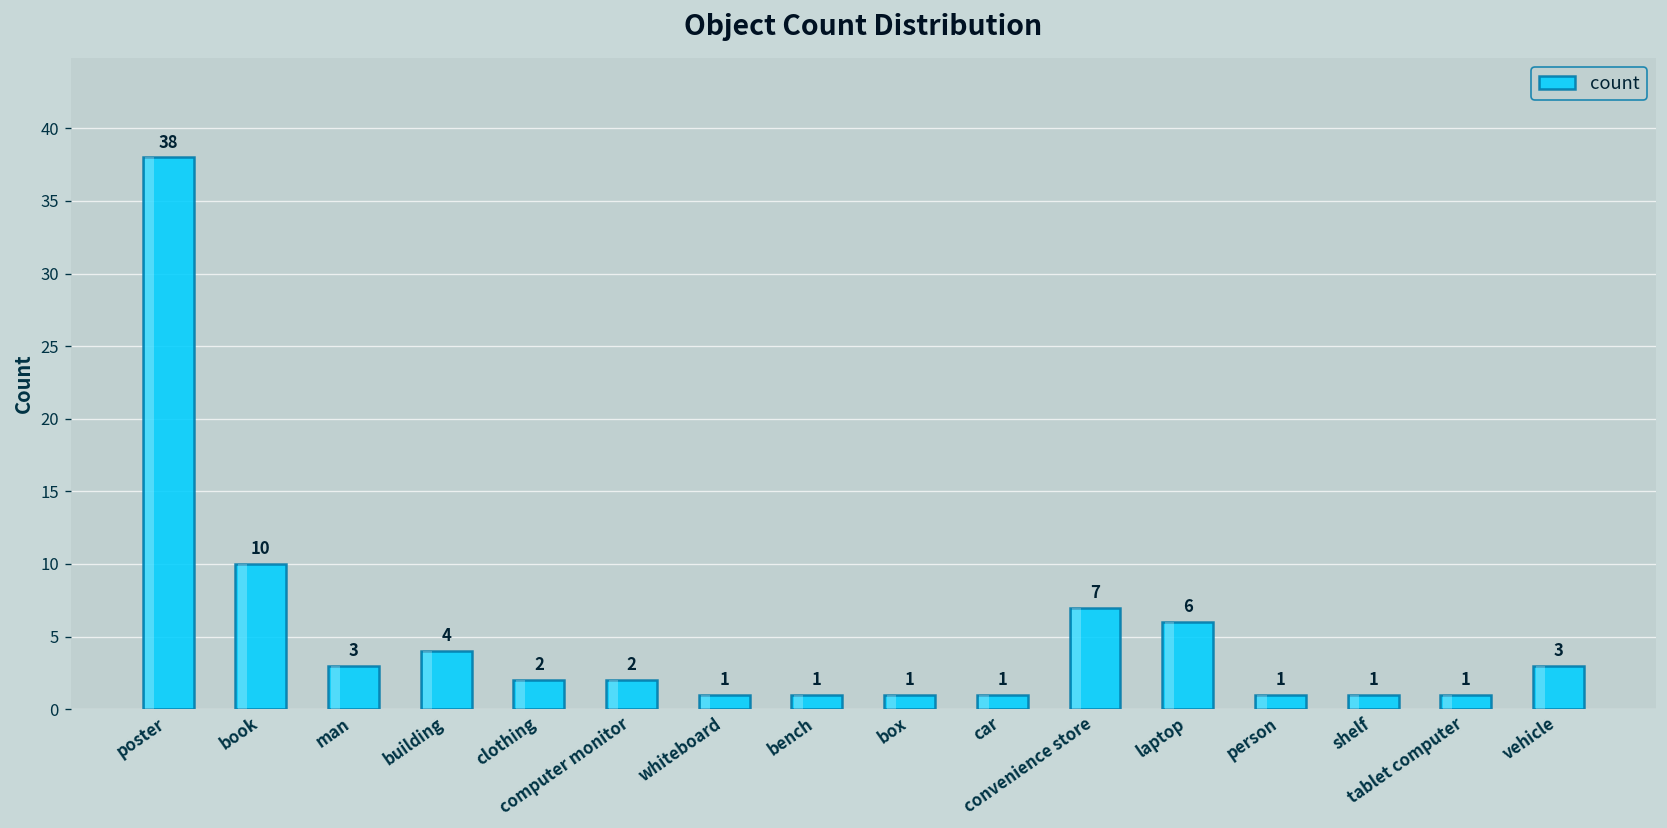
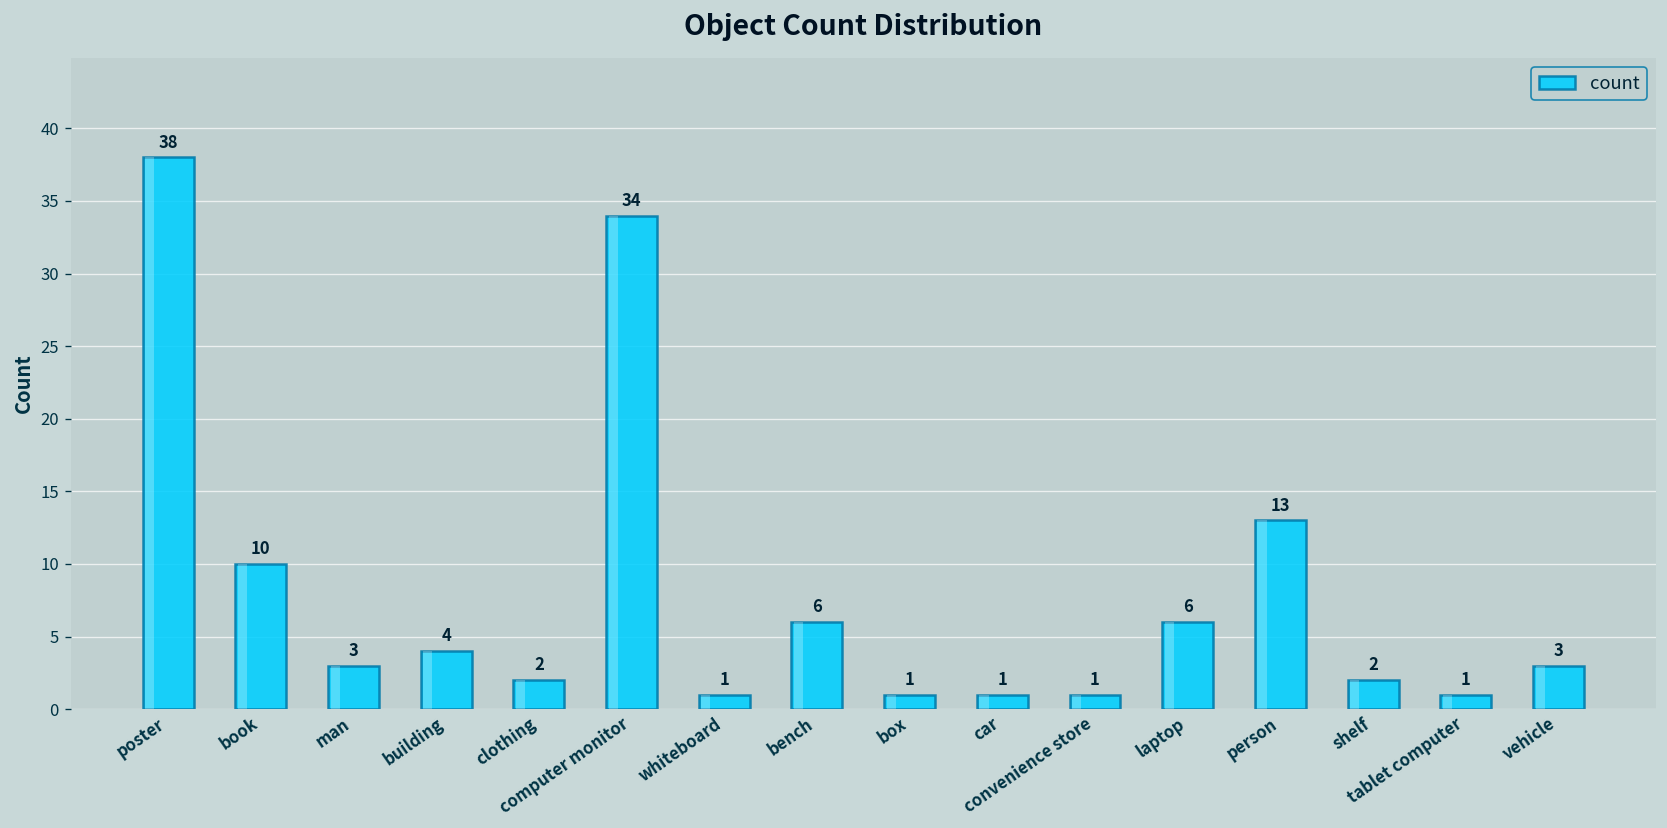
computer monitor: 2 -> 34
bench: 1 -> 6
convenience store: 7 -> 1
person: 1 -> 13
shelf: 1 -> 2
